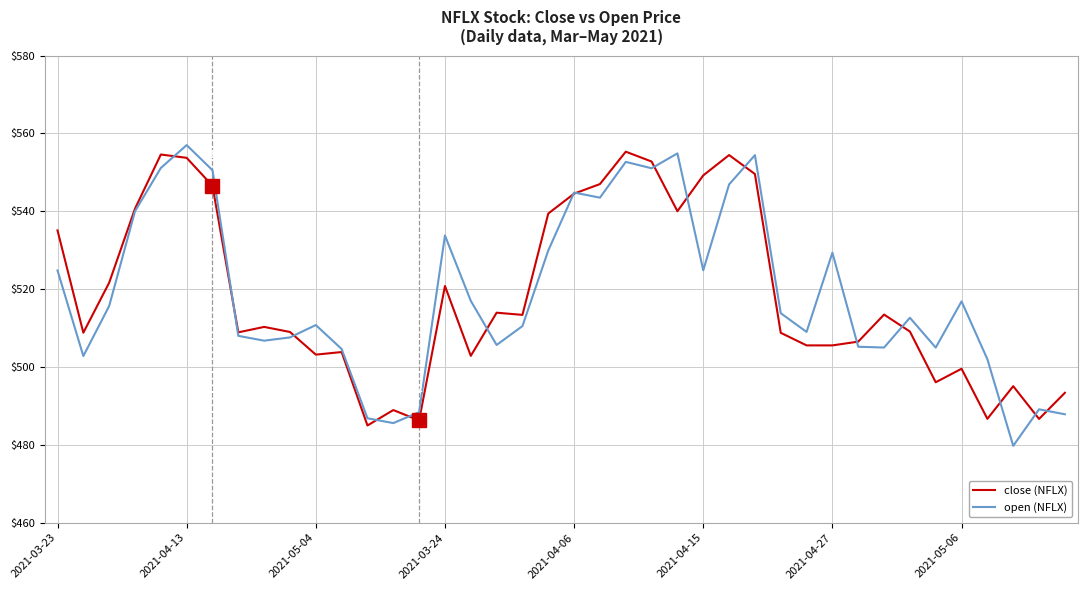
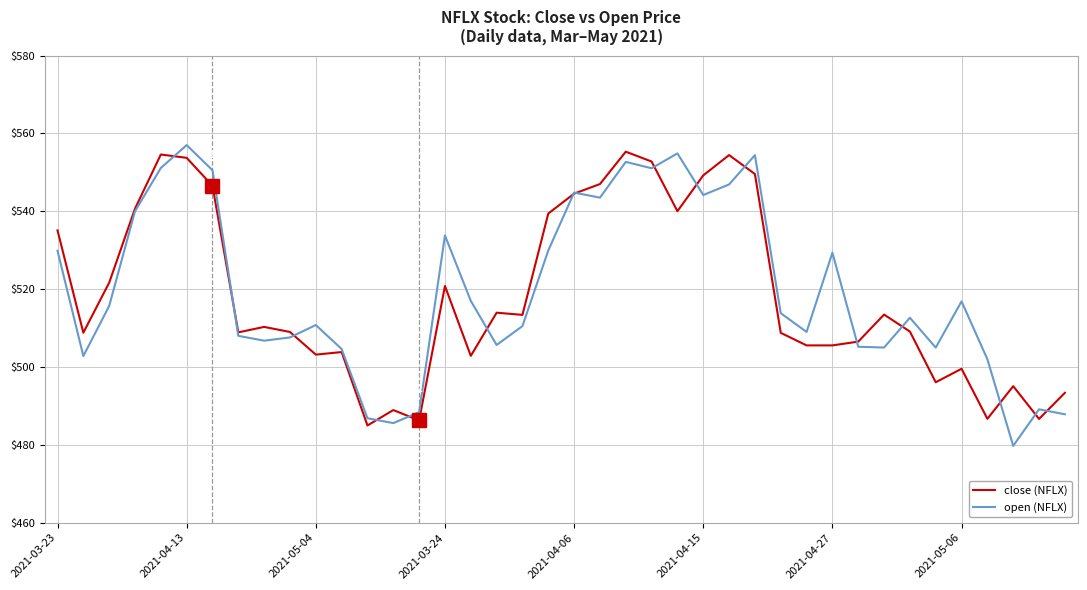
open (NFLX), 2021-03-23: $525 -> $530
open (NFLX), 2021-04-15: $525 -> $544
